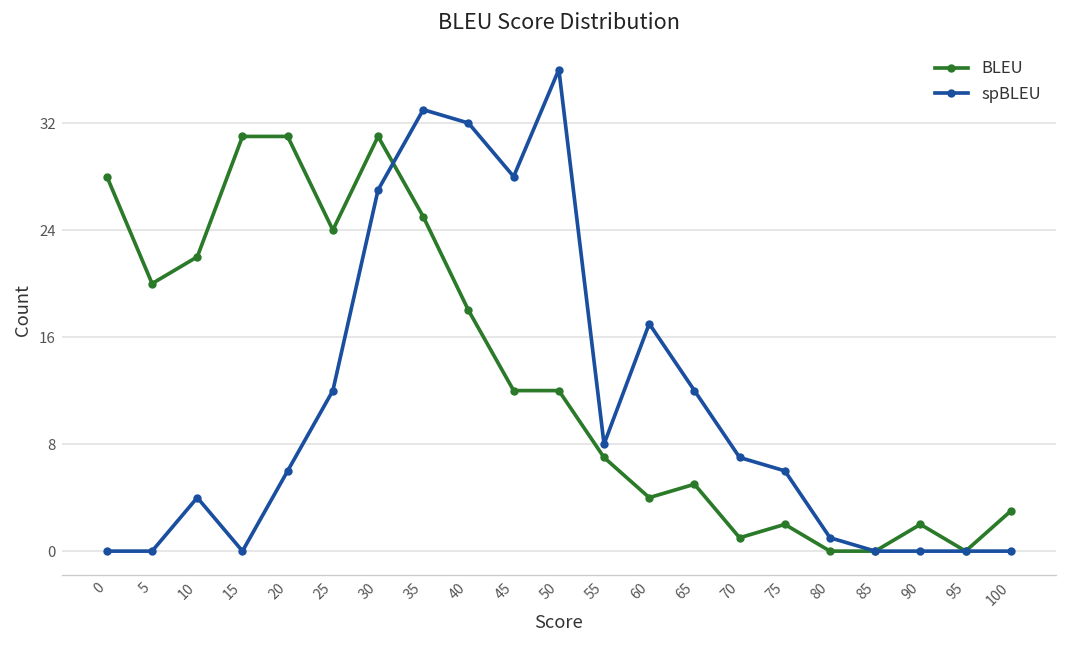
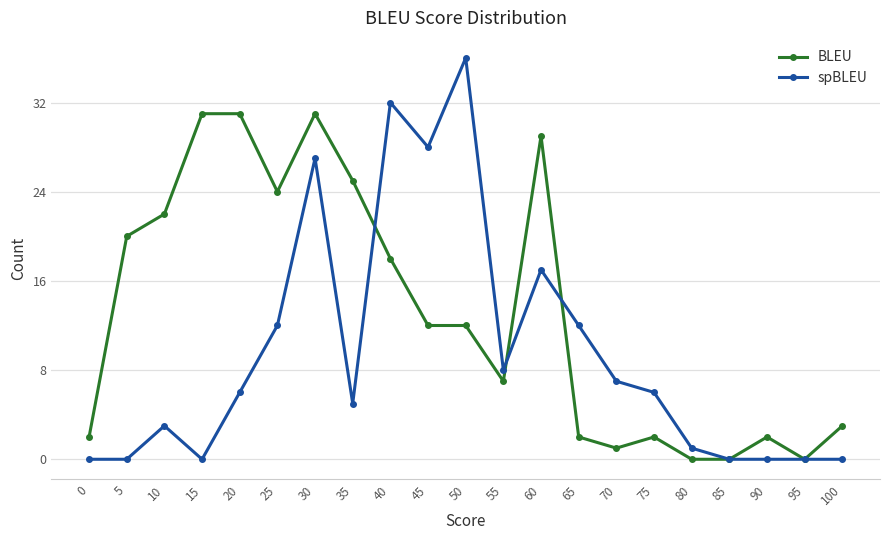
BLEU, 0: 28 -> 2
spBLEU, 10: 4 -> 3
spBLEU, 35: 33 -> 5
BLEU, 60: 4 -> 29
BLEU, 65: 5 -> 2
